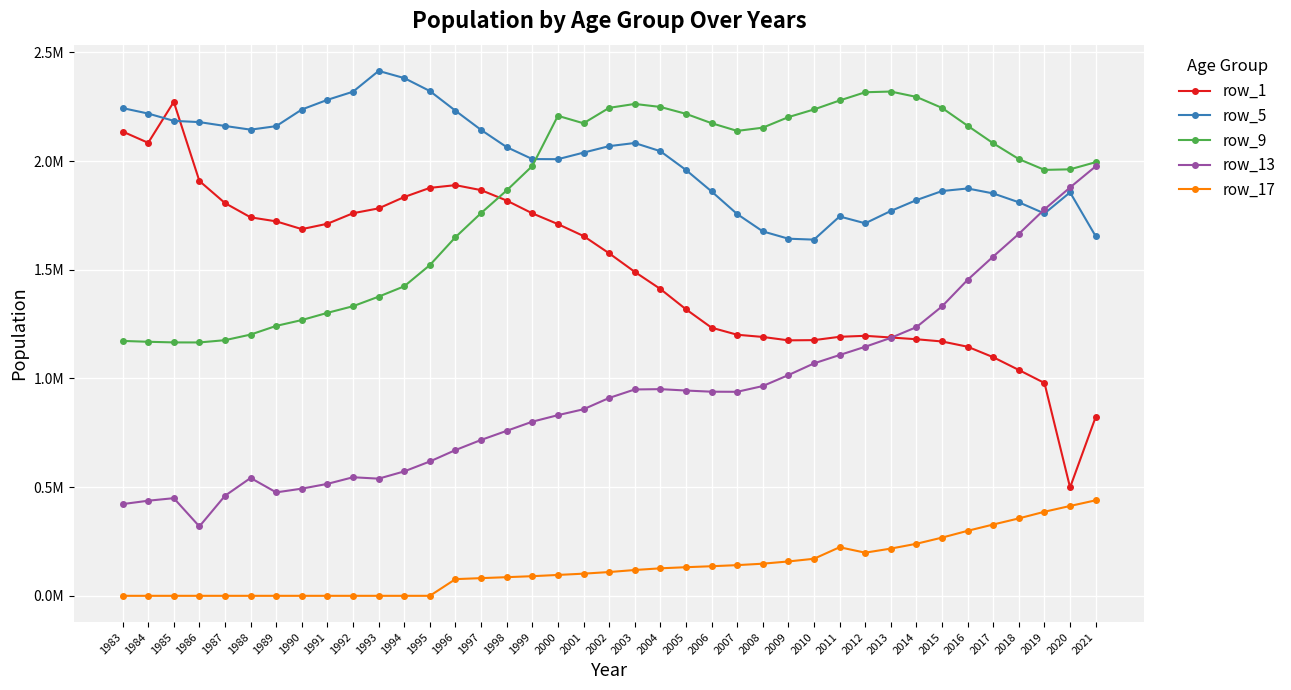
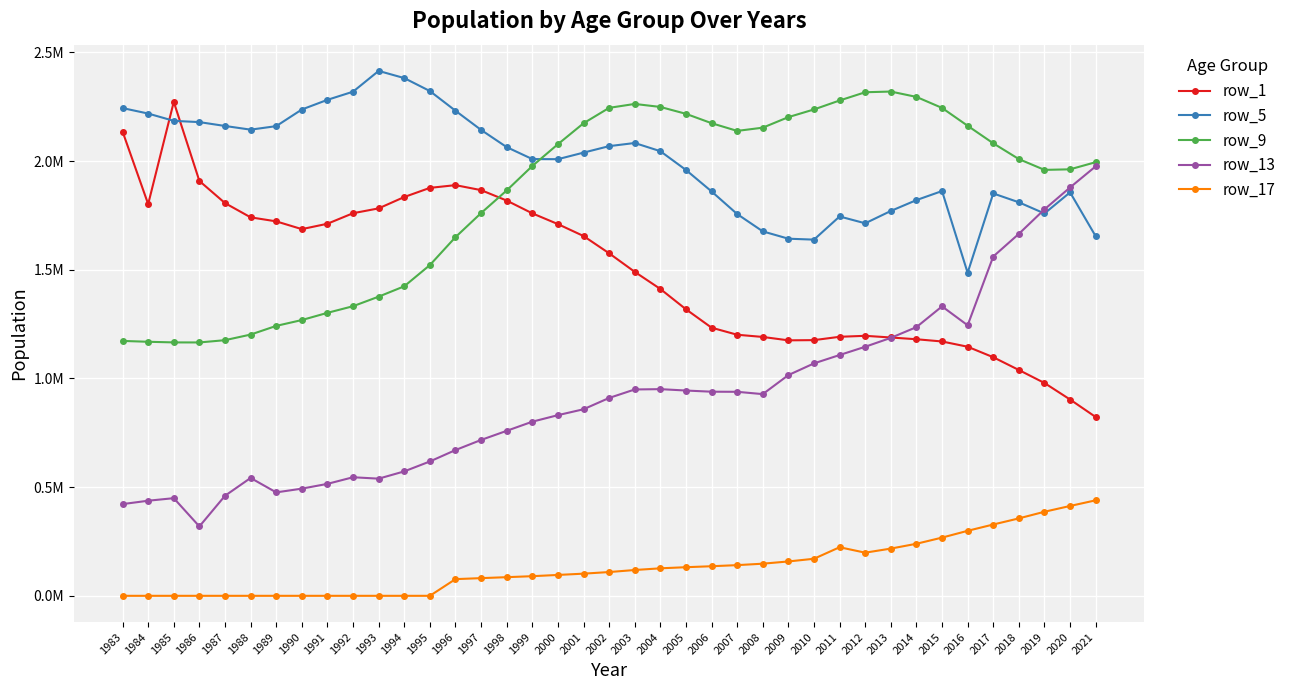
row_1, 1984: 2080000 -> 1800000
row_9, 2000: 2210000 -> 2080000
row_13, 2008: 970000 -> 930000
row_5, 2016: 1870000 -> 1490000
row_13, 2016: 1450000 -> 1240000
row_1, 2020: 500000 -> 900000
